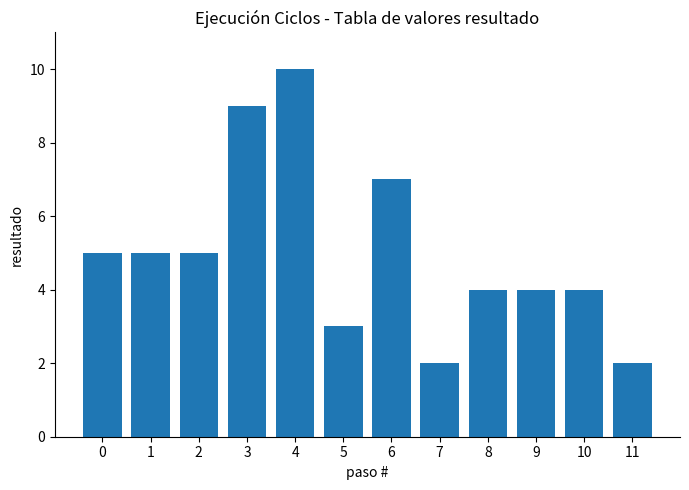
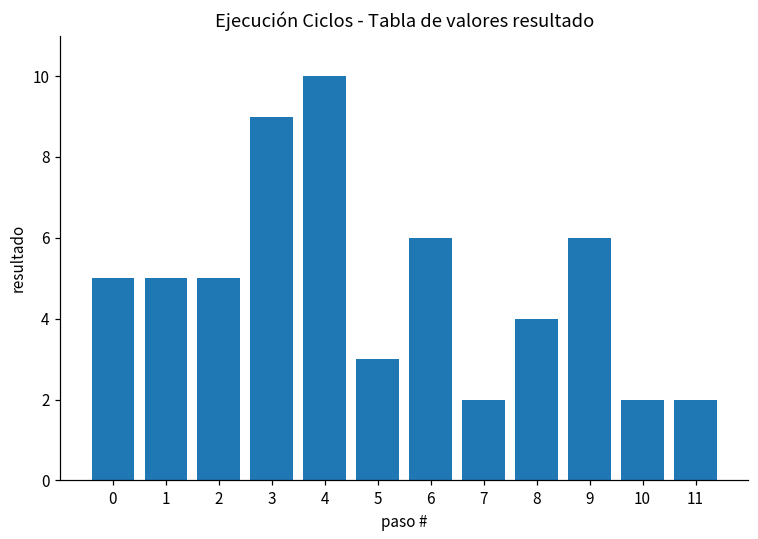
6: 7 -> 6
9: 4 -> 6
10: 4 -> 2
